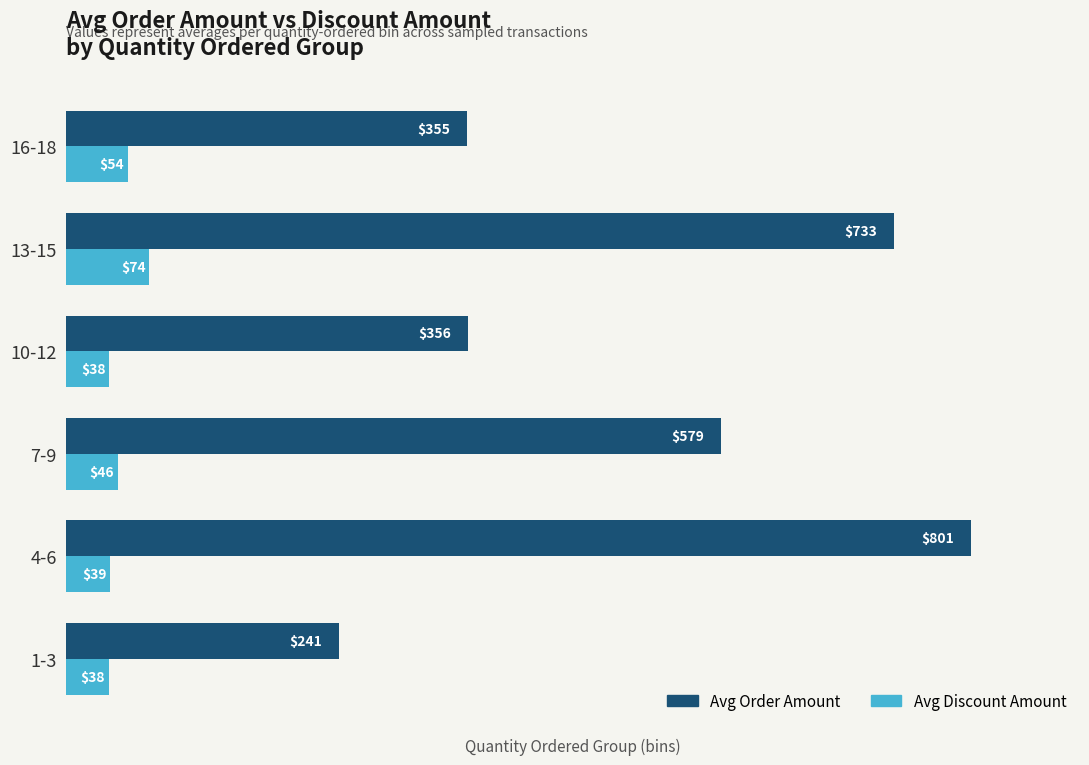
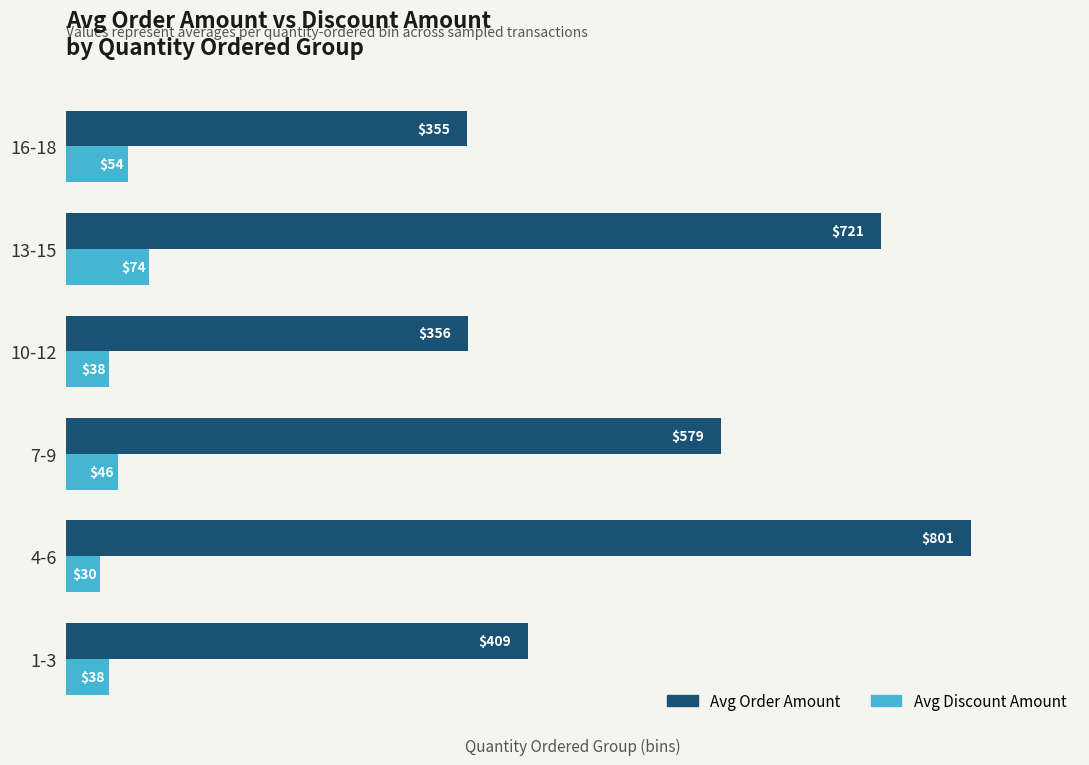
Avg Order Amount, 13-15: $733 -> $721
Avg Discount Amount, 4-6: $39 -> $30
Avg Order Amount, 1-3: $241 -> $409
